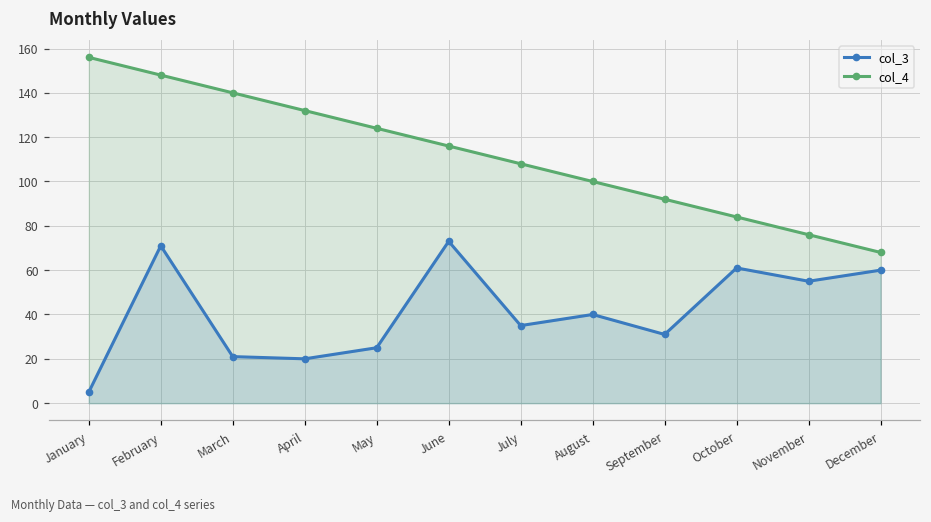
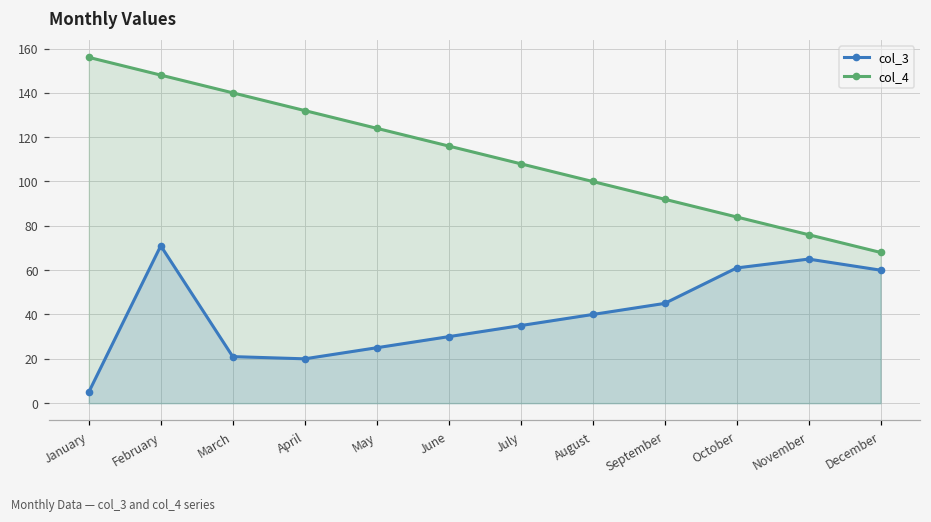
col_3, June: 73 -> 30
col_3, September: 31 -> 45
col_3, November: 55 -> 65
